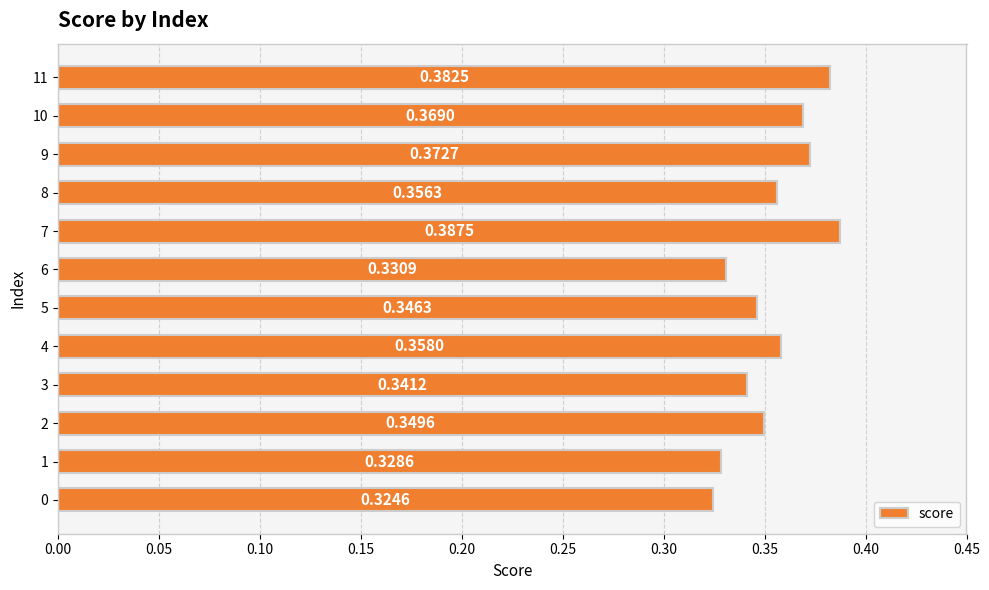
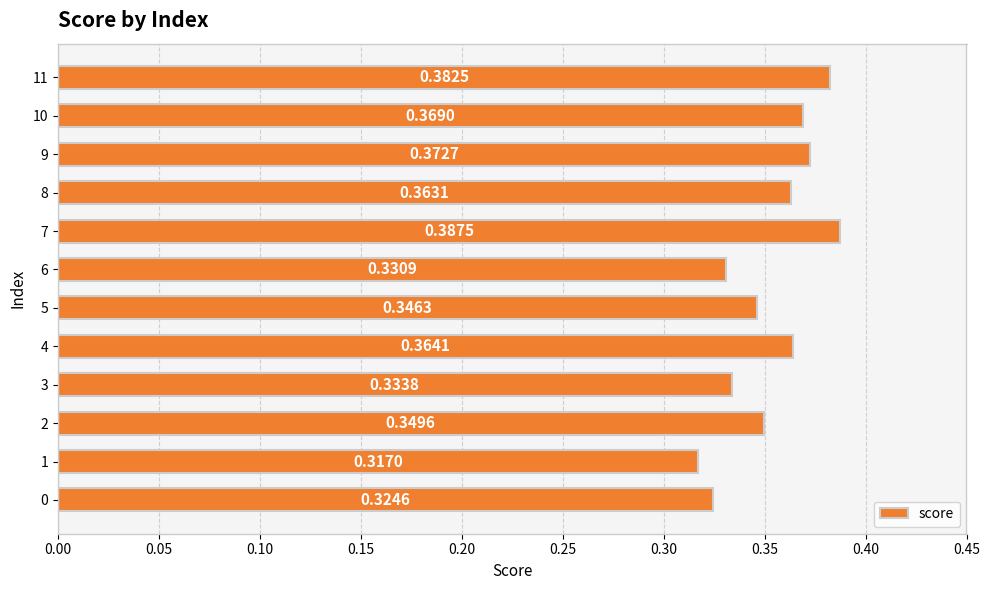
8: 0.3563 -> 0.3631
4: 0.3580 -> 0.3641
3: 0.3412 -> 0.3338
1: 0.3286 -> 0.3170
